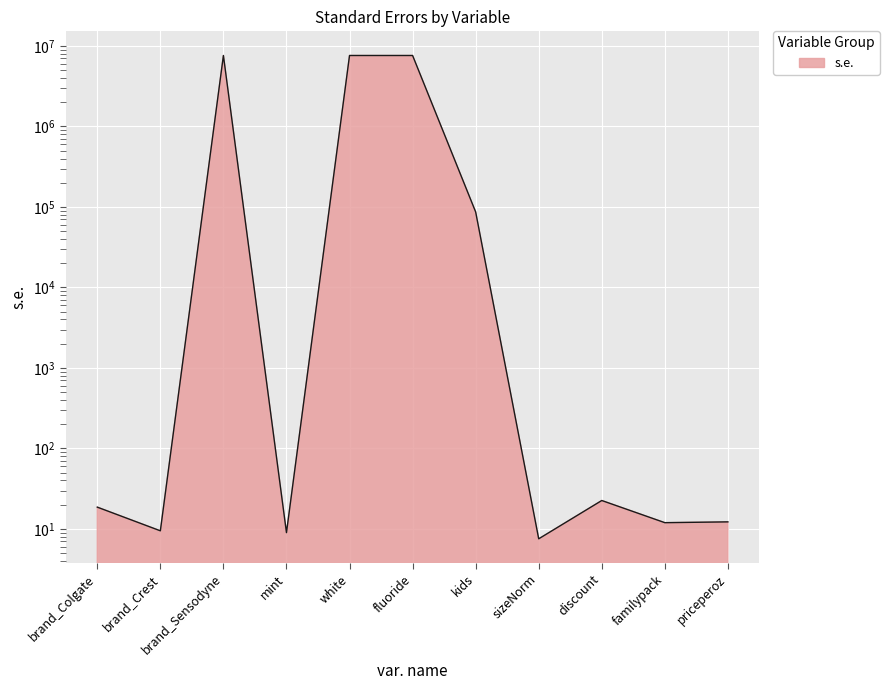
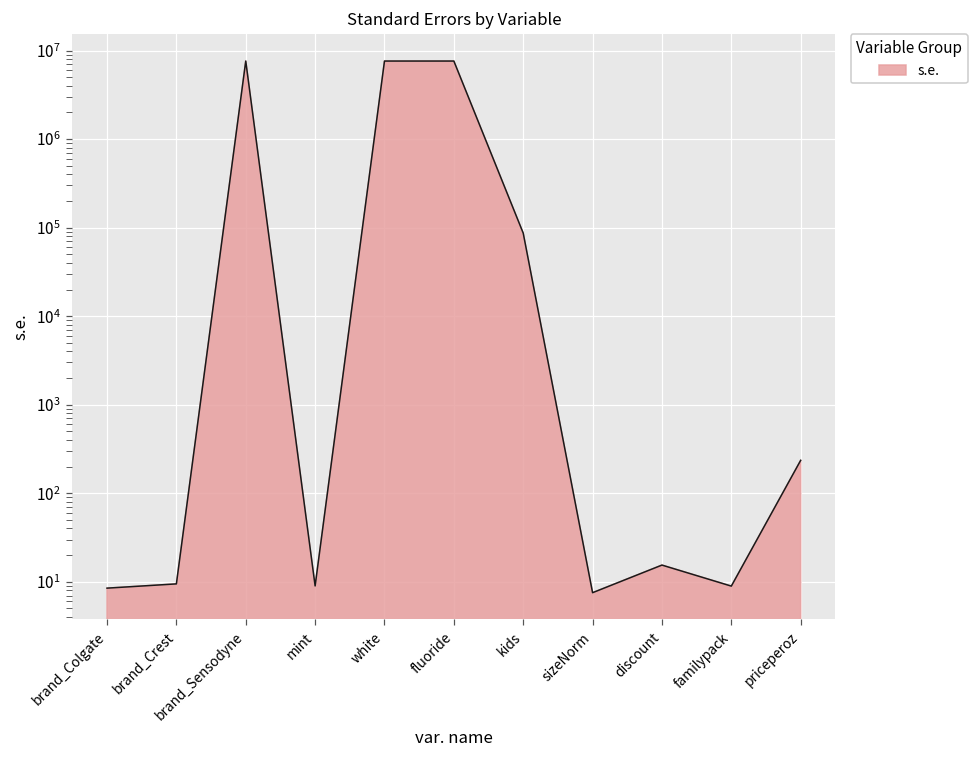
brand_Colgate: 19 -> 8
discount: 23 -> 15
familypack: 12 -> 9
priceperoz: 12 -> 240
